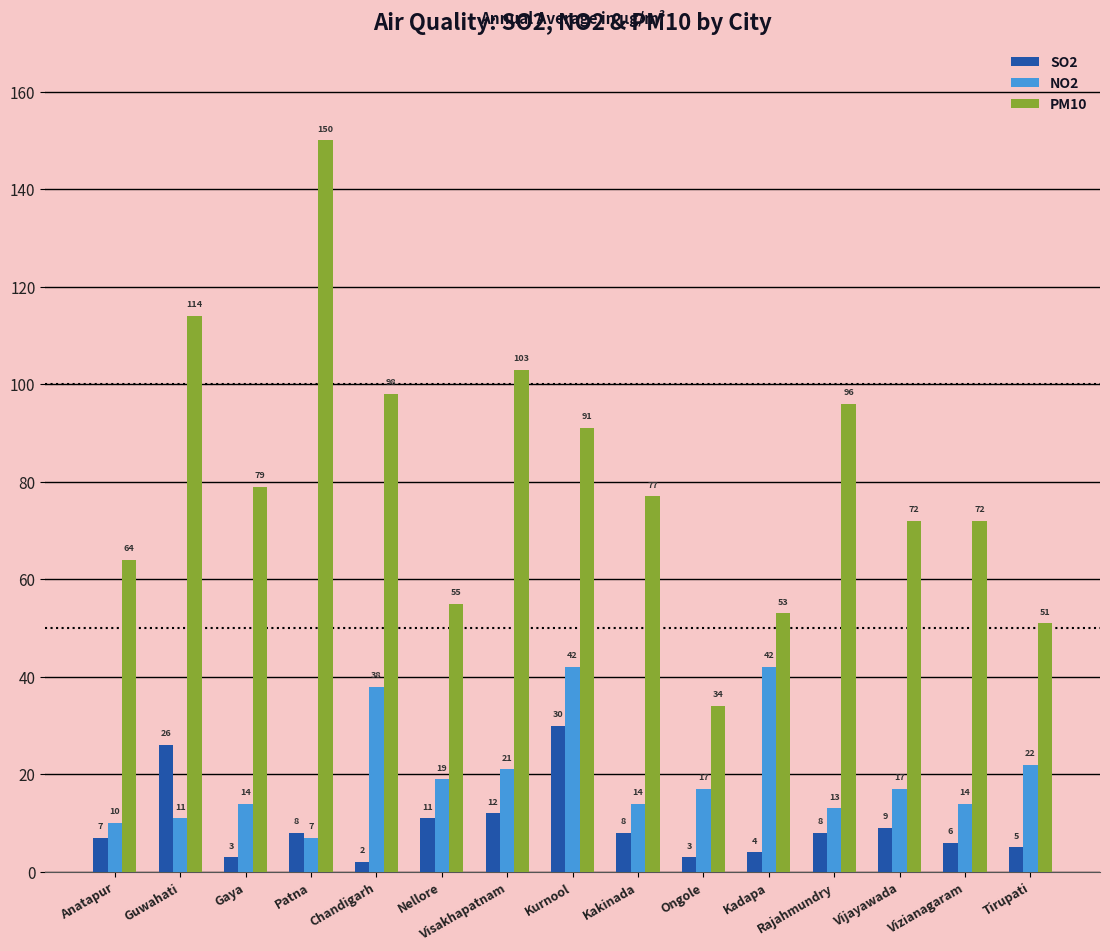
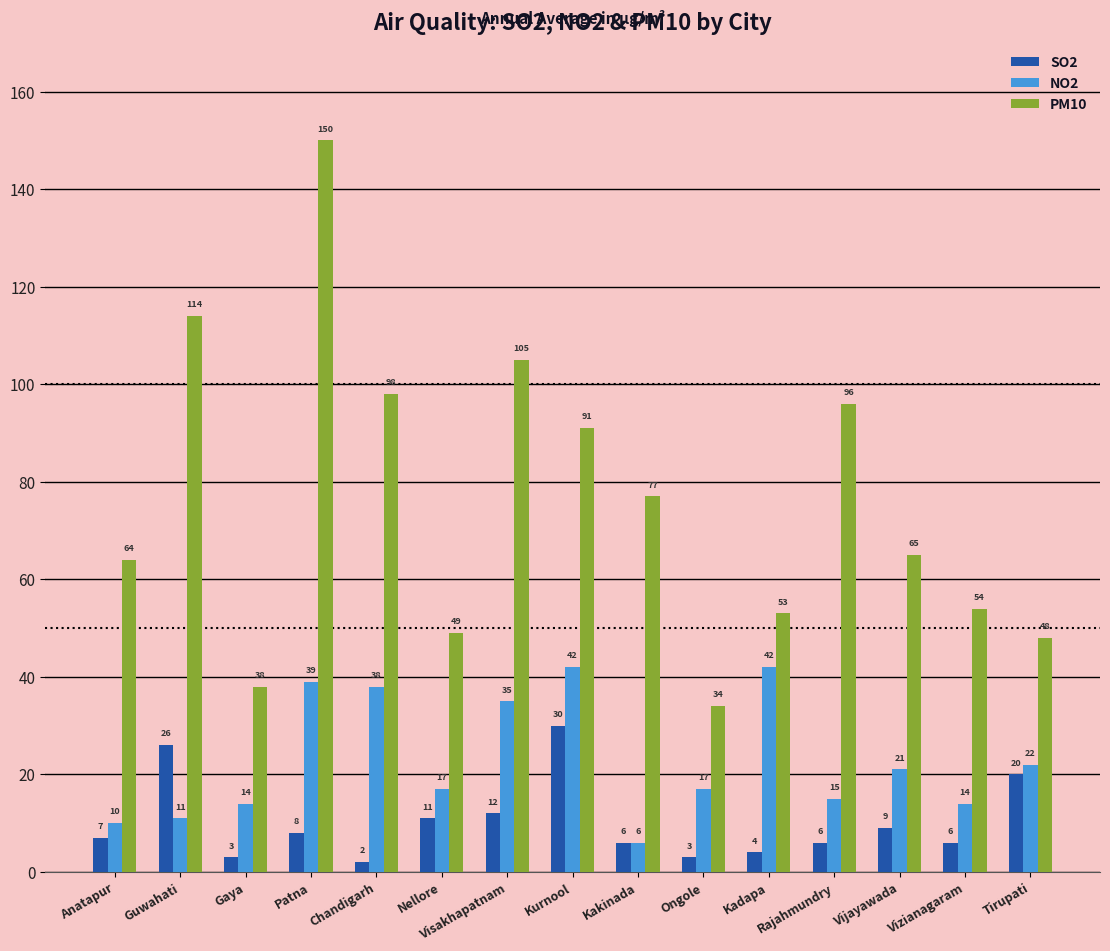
PM10, Gaya: 79 -> 38
NO2, Patna: 7 -> 39
NO2, Nellore: 19 -> 17
PM10, Nellore: 55 -> 49
NO2, Visakhapatnam: 21 -> 35
PM10, Visakhapatnam: 103 -> 105
SO2, Kakinada: 8 -> 6
NO2, Kakinada: 14 -> 6
SO2, Rajahmundry: 8 -> 6
NO2, Rajahmundry: 13 -> 15
NO2, Vijayawada: 17 -> 21
PM10, Vijayawada: 72 -> 65
PM10, Vizianagaram: 72 -> 54
SO2, Tirupati: 5 -> 20
PM10, Tirupati: 51 -> 48
